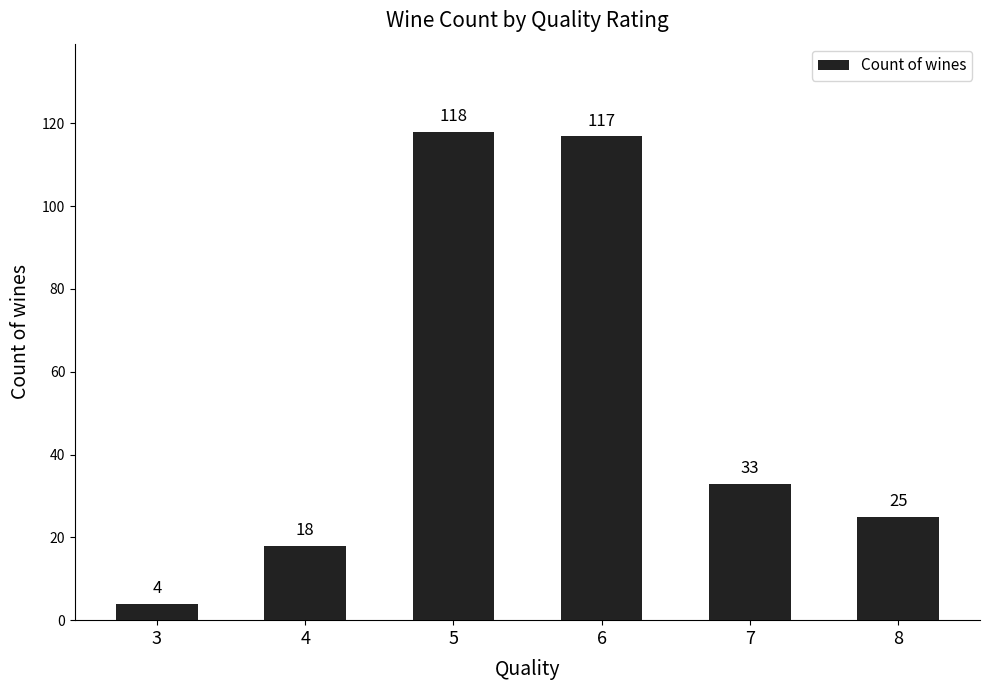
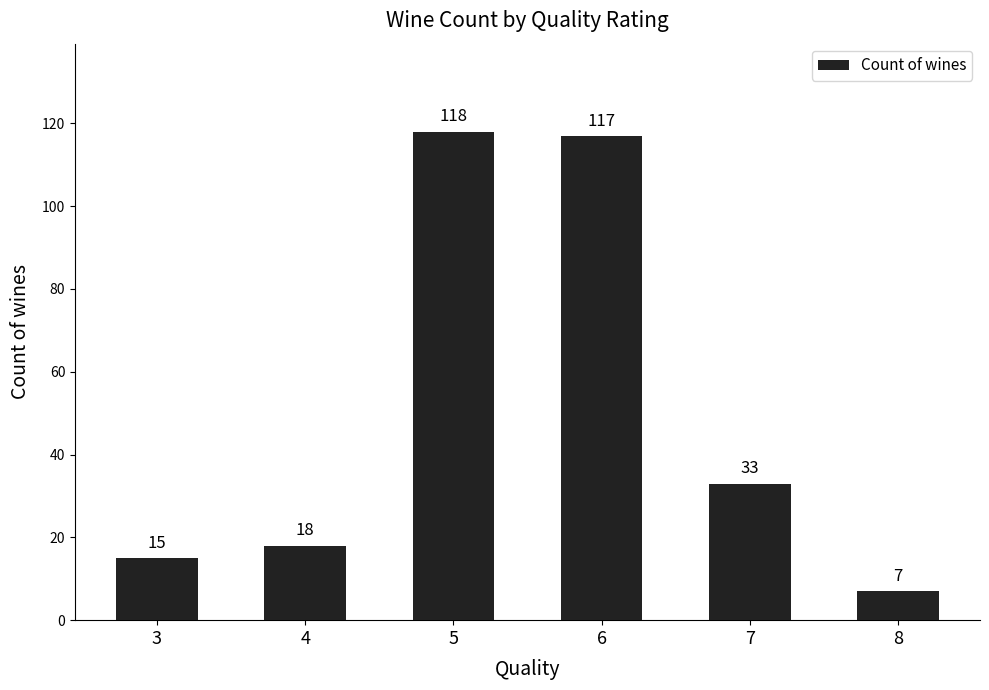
3: 4 -> 15
8: 25 -> 7
